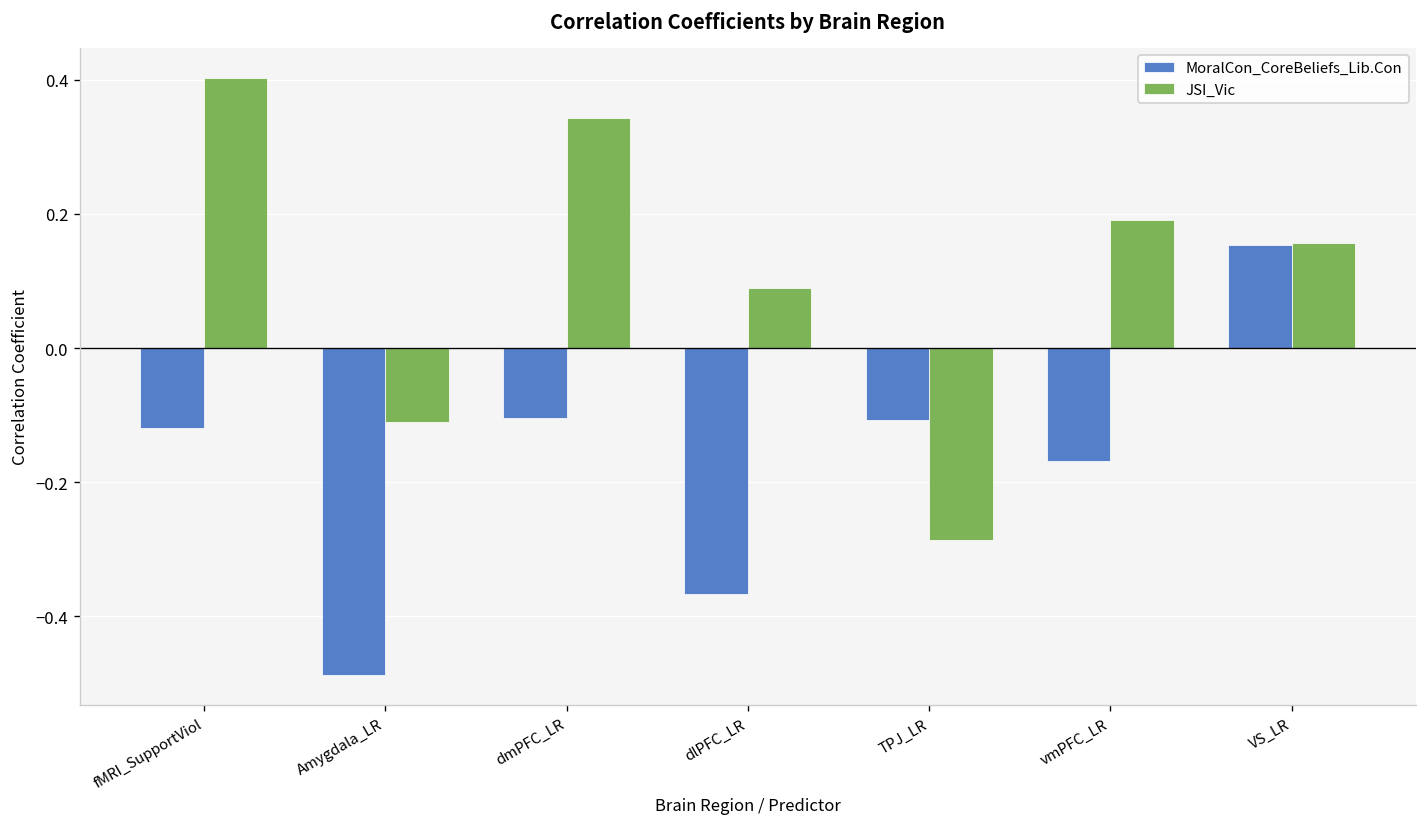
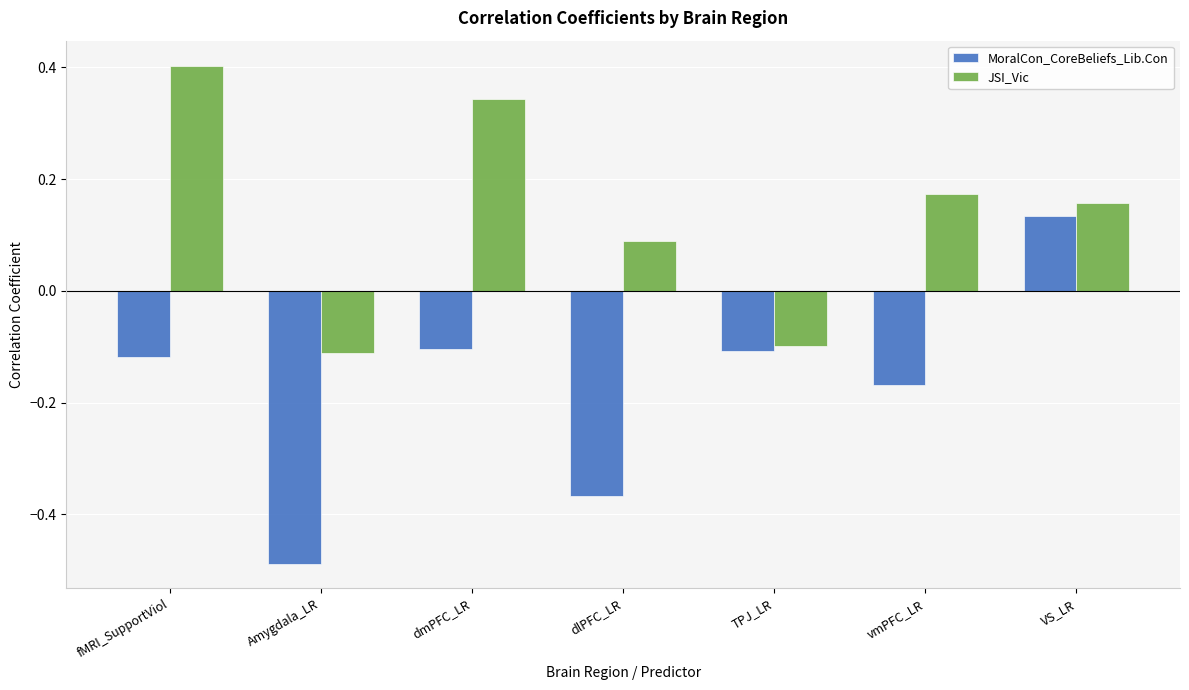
JSI_Vic, TPJ_LR: -0.29 -> -0.10
JSI_Vic, vmPFC_LR: 0.19 -> 0.17
MoralCon_CoreBeliefs_Lib.Con, VS_LR: 0.15 -> 0.13
